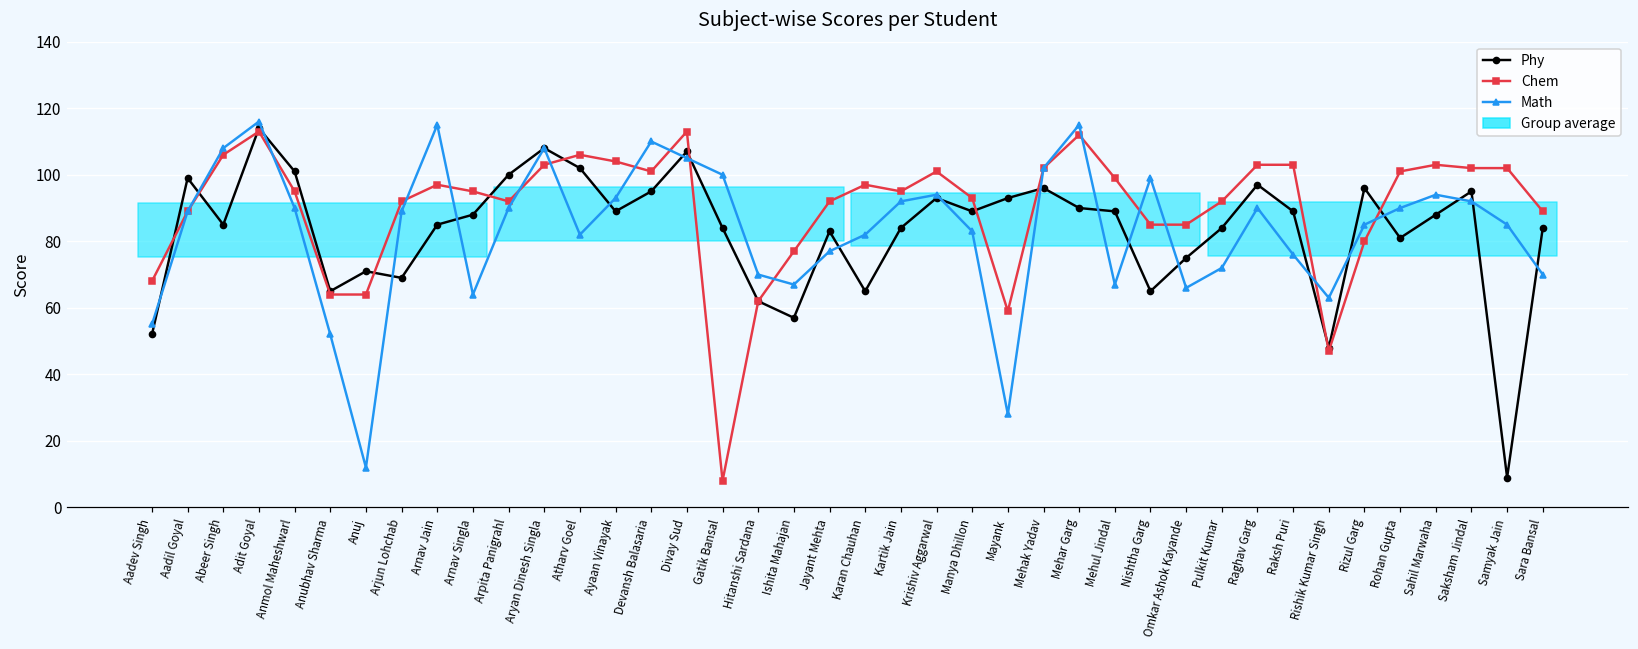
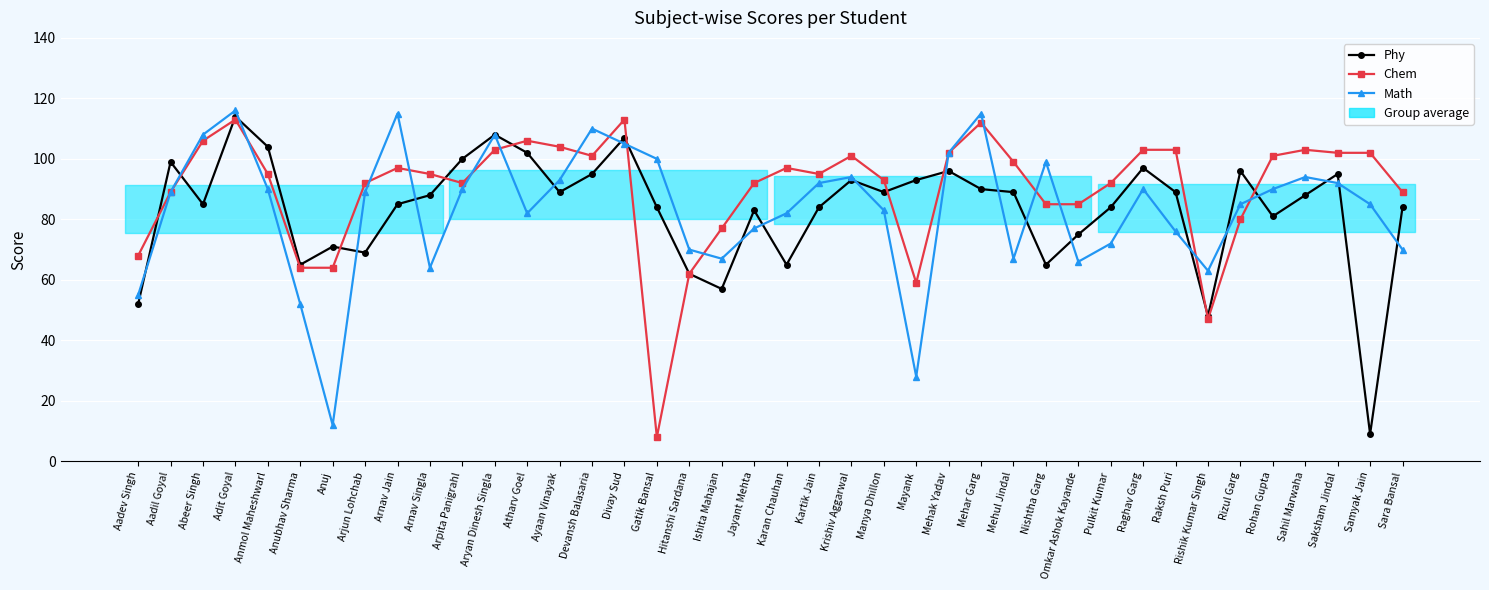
Phy, Anmol Maheshwarl: 101 -> 104
